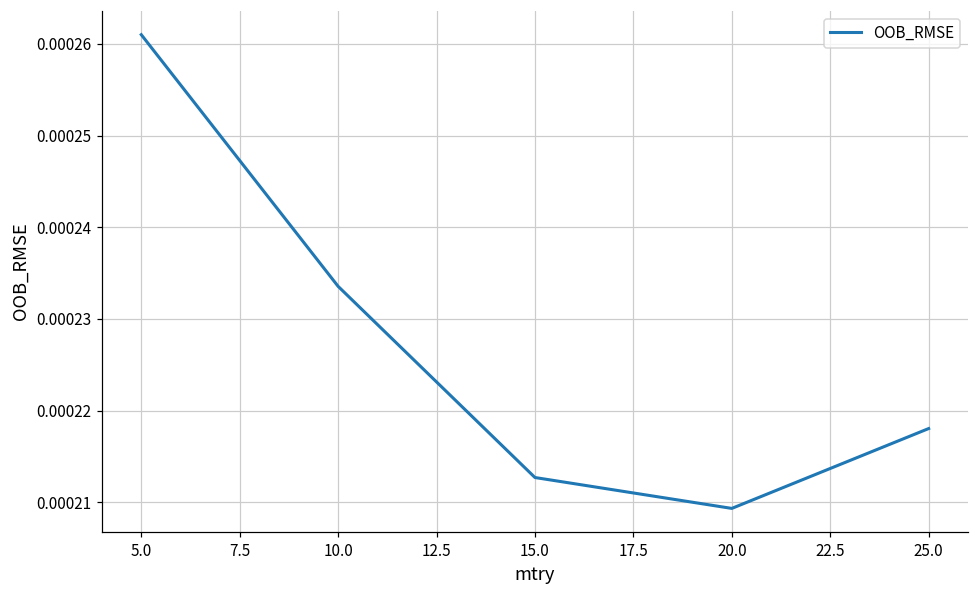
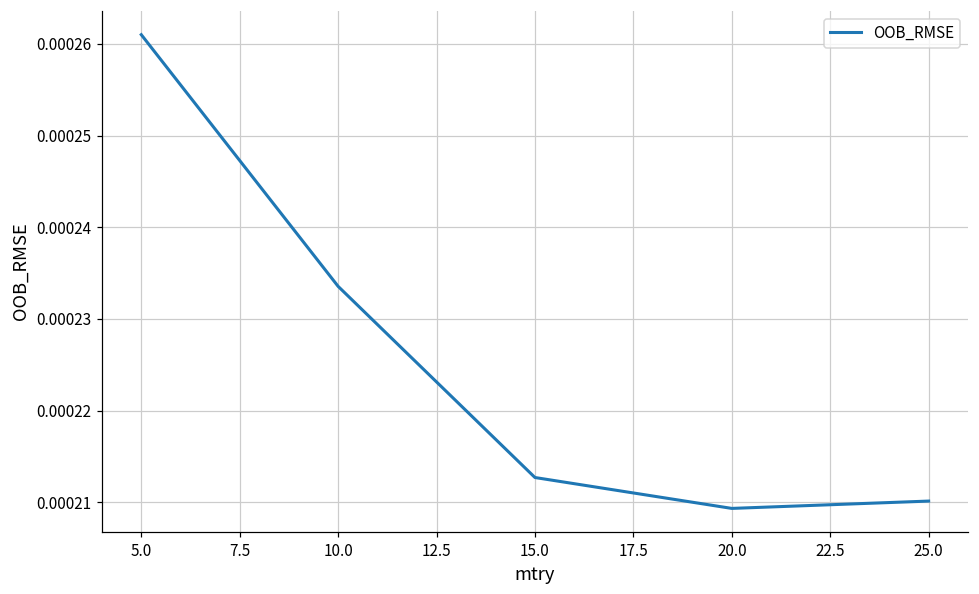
25.0: 0.000218 -> 0.000210
